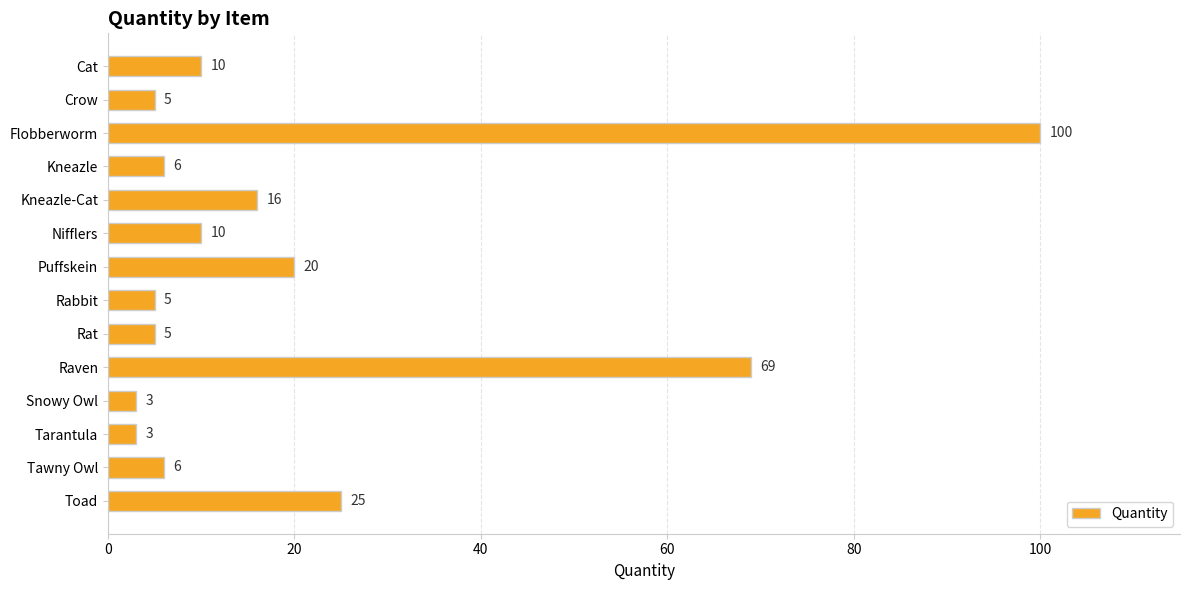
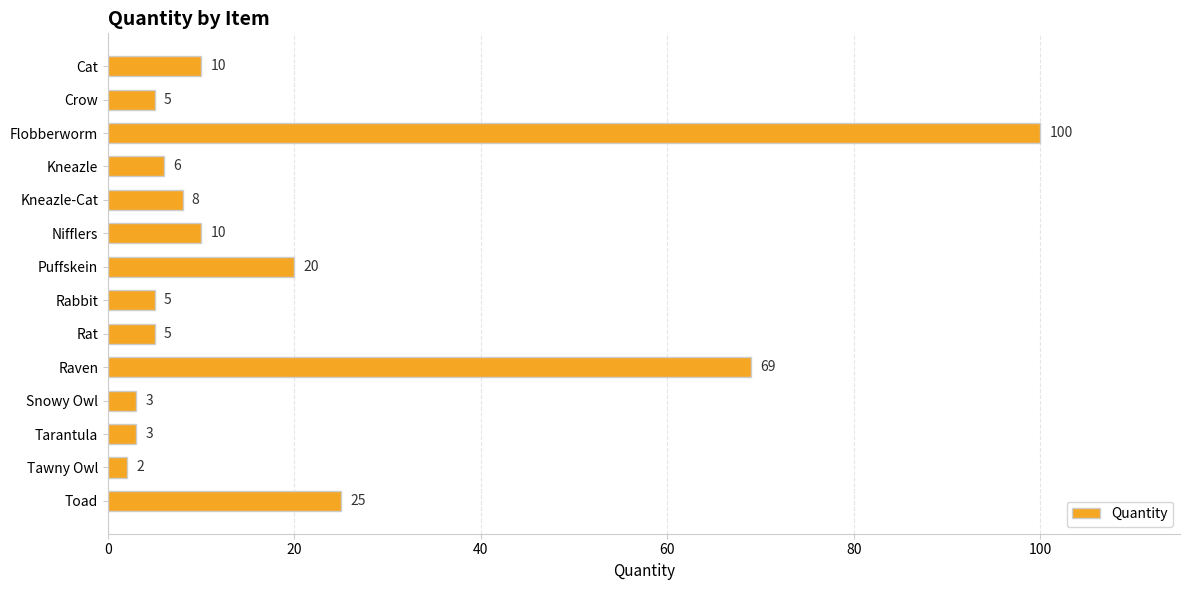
Kneazle-Cat: 16 -> 8
Tawny Owl: 6 -> 2
